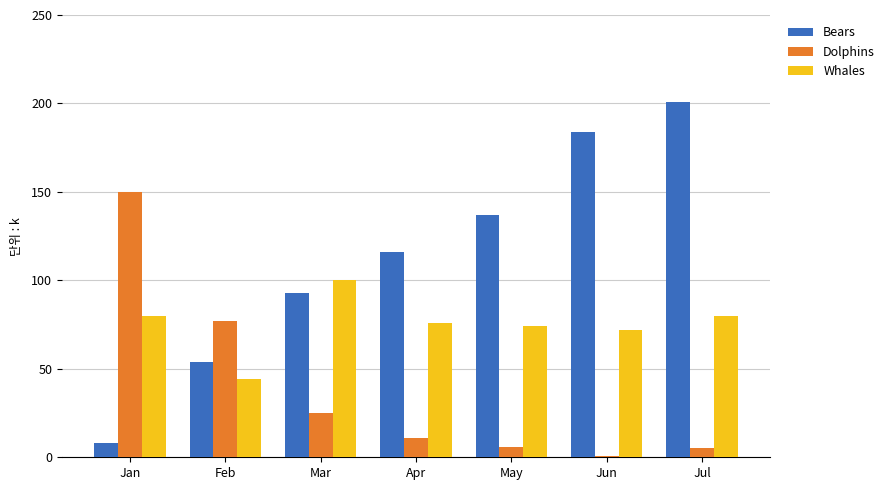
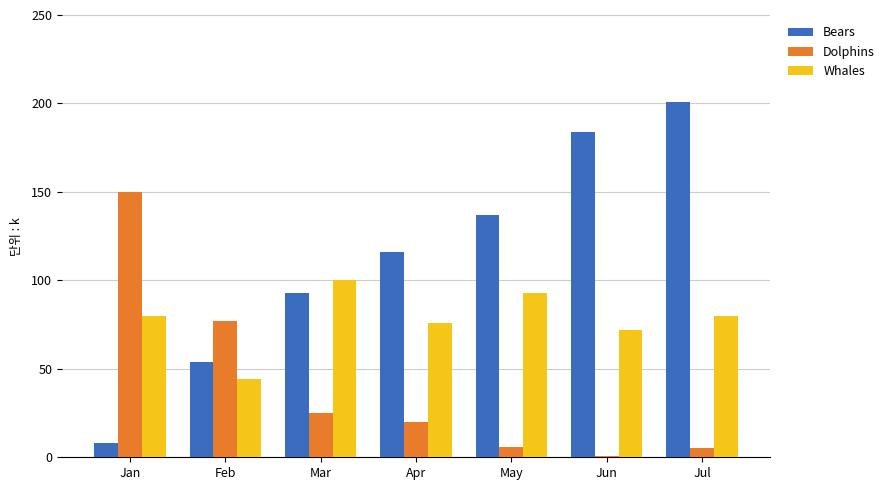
Dolphins, Apr: 11 -> 20
Whales, May: 74 -> 93
